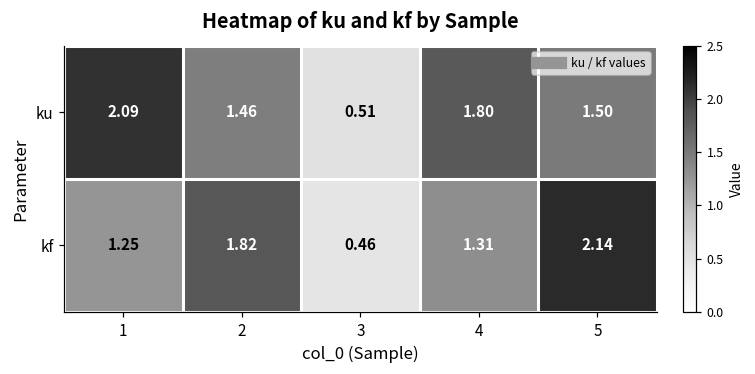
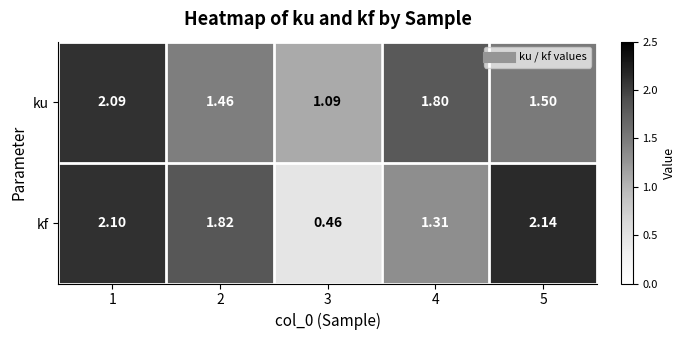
ku, 3: 0.51 -> 1.09
kf, 1: 1.25 -> 2.10
